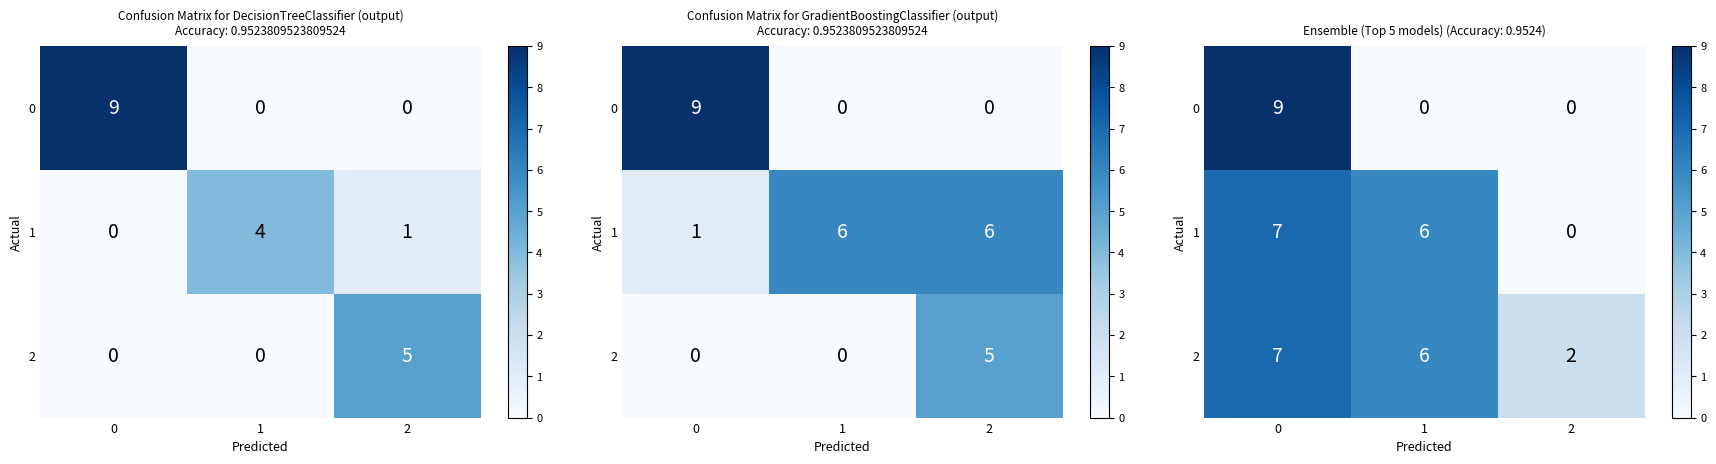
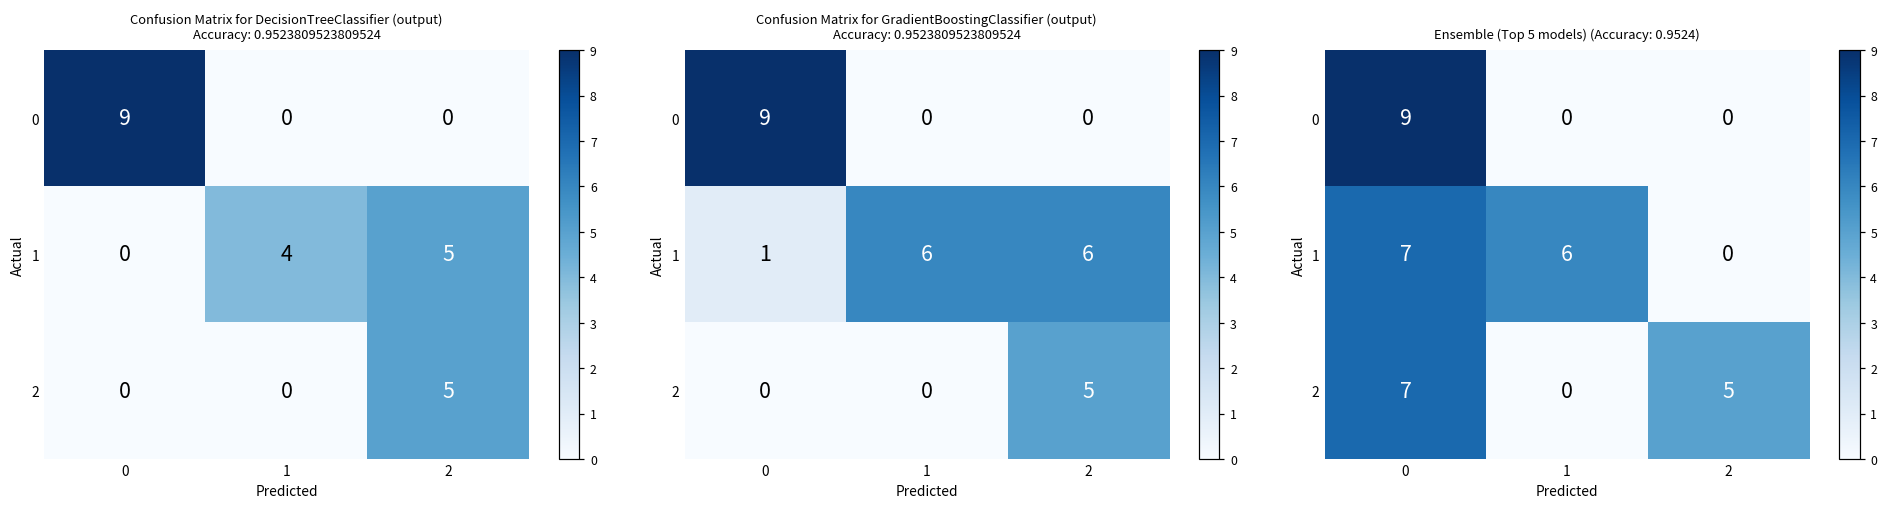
Confusion Matrix for DecisionTreeClassifier (output) Accuracy: 0.9523809523809524, 1, 2: 1 -> 5
Ensemble (Top 5 models) (Accuracy: 0.9524), 2, 1: 6 -> 0
Ensemble (Top 5 models) (Accuracy: 0.9524), 2, 2: 2 -> 5
